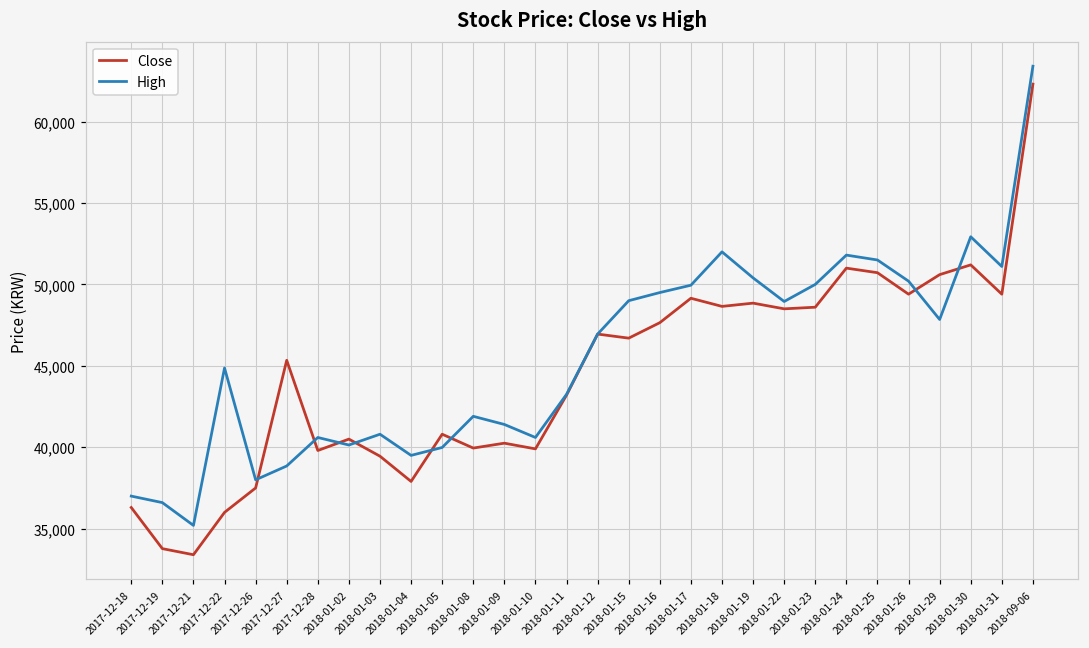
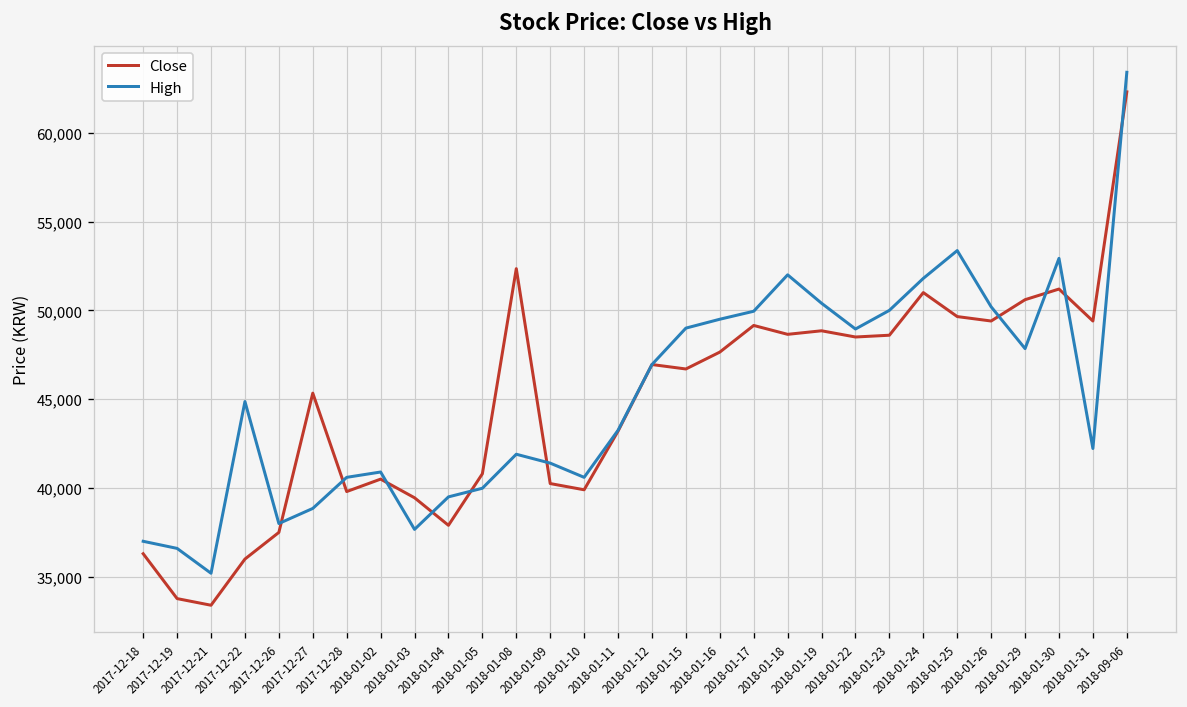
High, 2018-01-02: 40,100 -> 40,900
High, 2018-01-03: 40,800 -> 37,700
Close, 2018-01-08: 40,000 -> 52,300
Close, 2018-01-25: 50,700 -> 49,700
High, 2018-01-25: 51,500 -> 53,400
High, 2018-01-31: 51,100 -> 42,200
